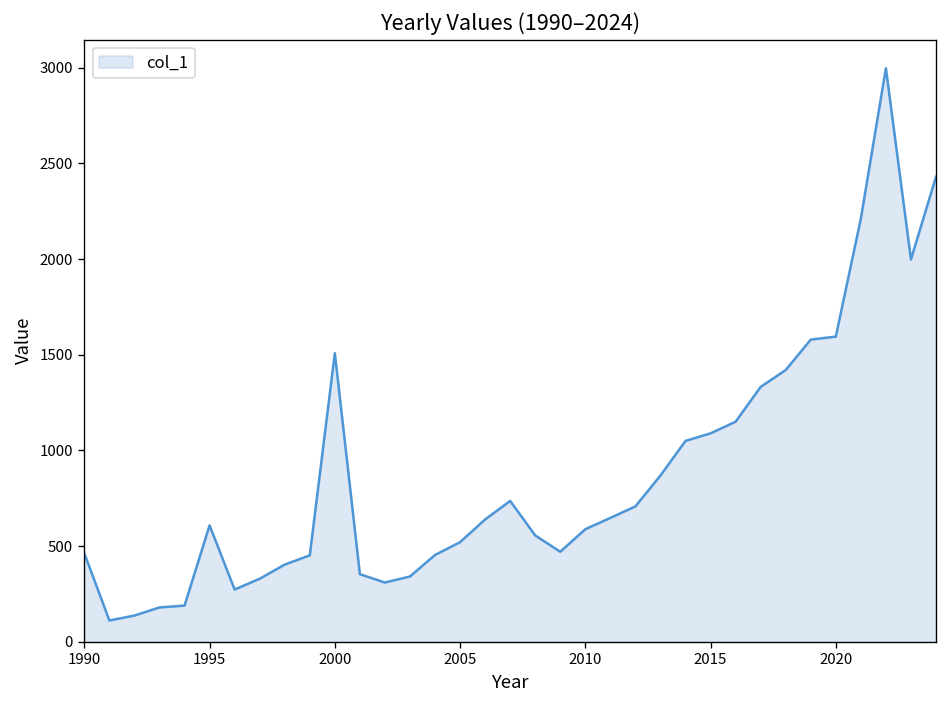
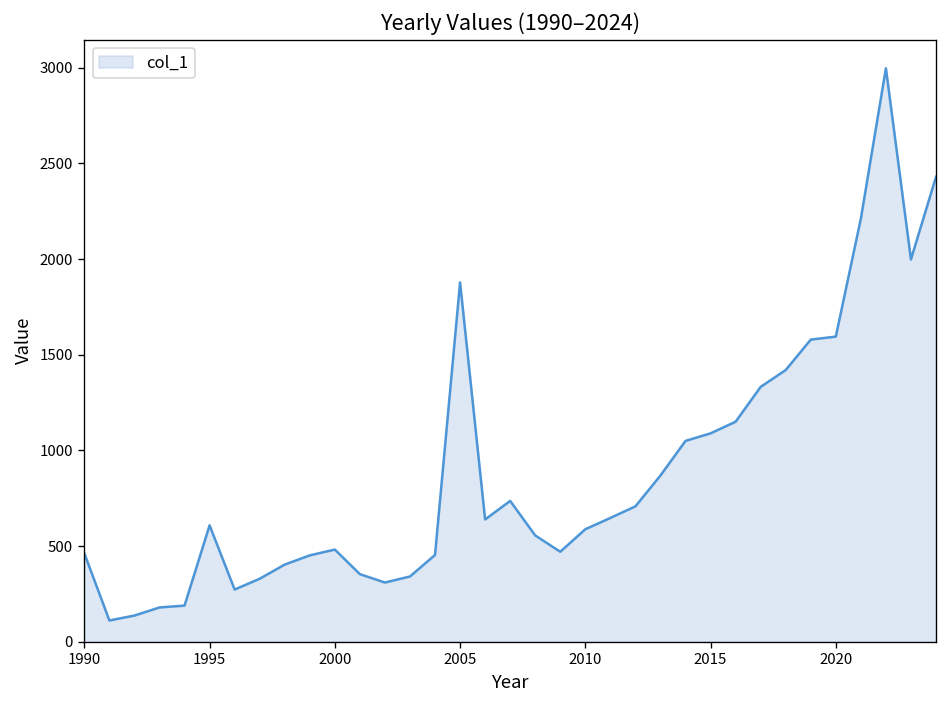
2000: 1510 -> 480
2005: 520 -> 1880
